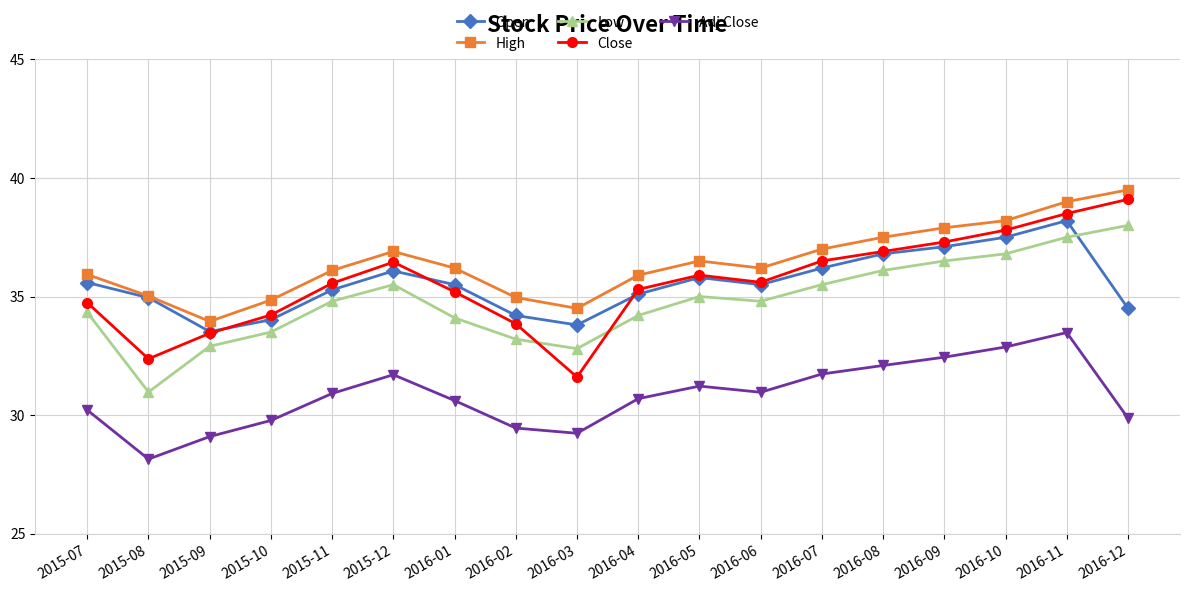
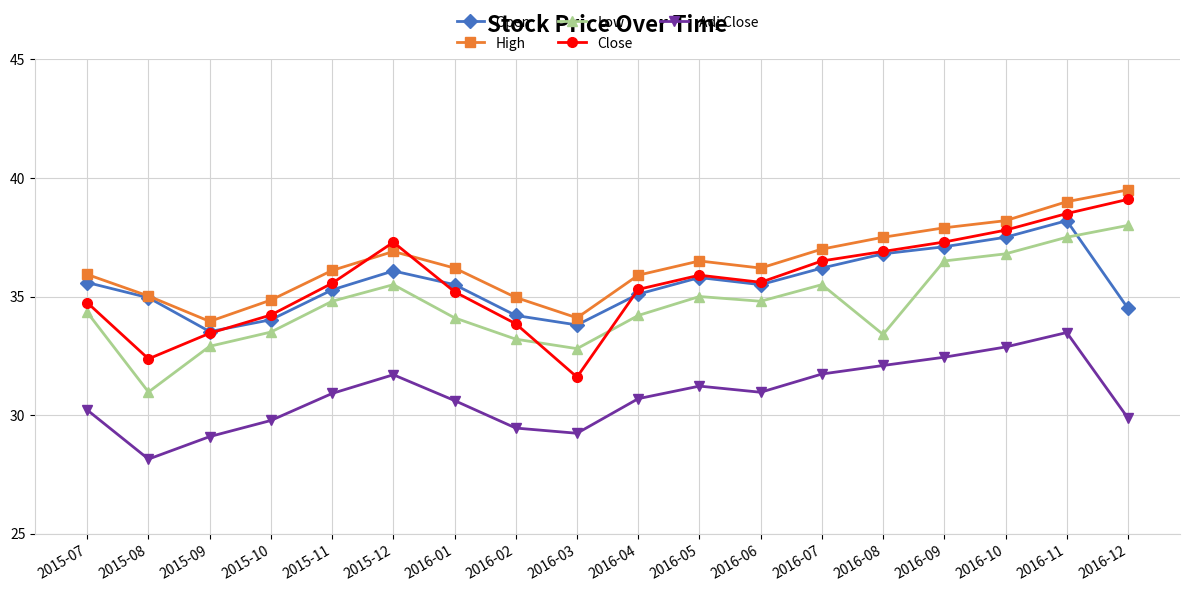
Close, 2015-12: 36.5 -> 37.3
High, 2016-03: 34.5 -> 34.1
Low, 2016-08: 36.1 -> 33.4
